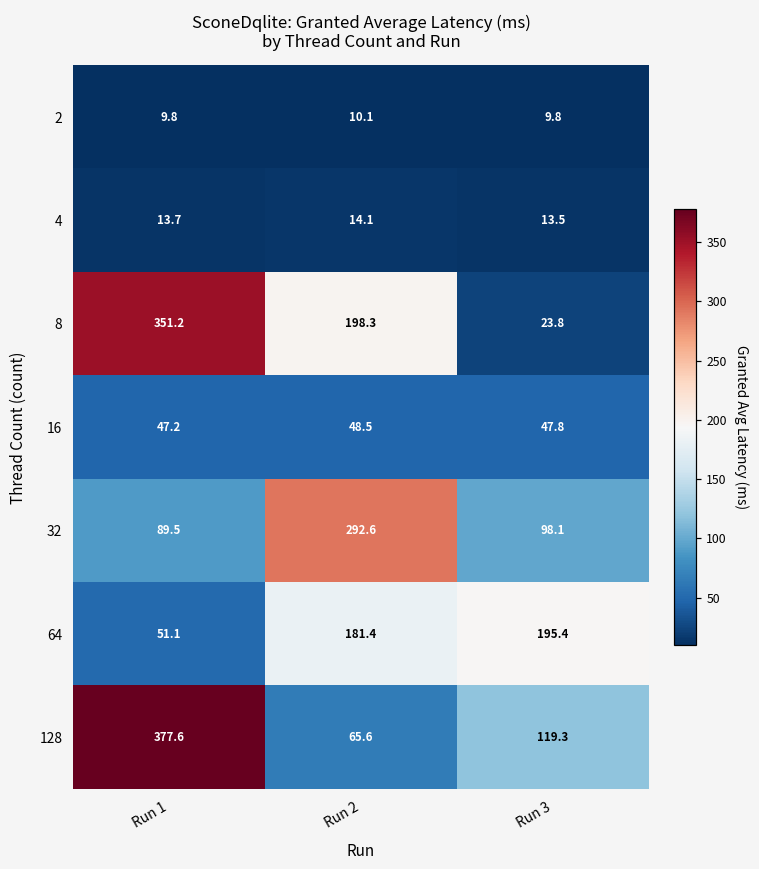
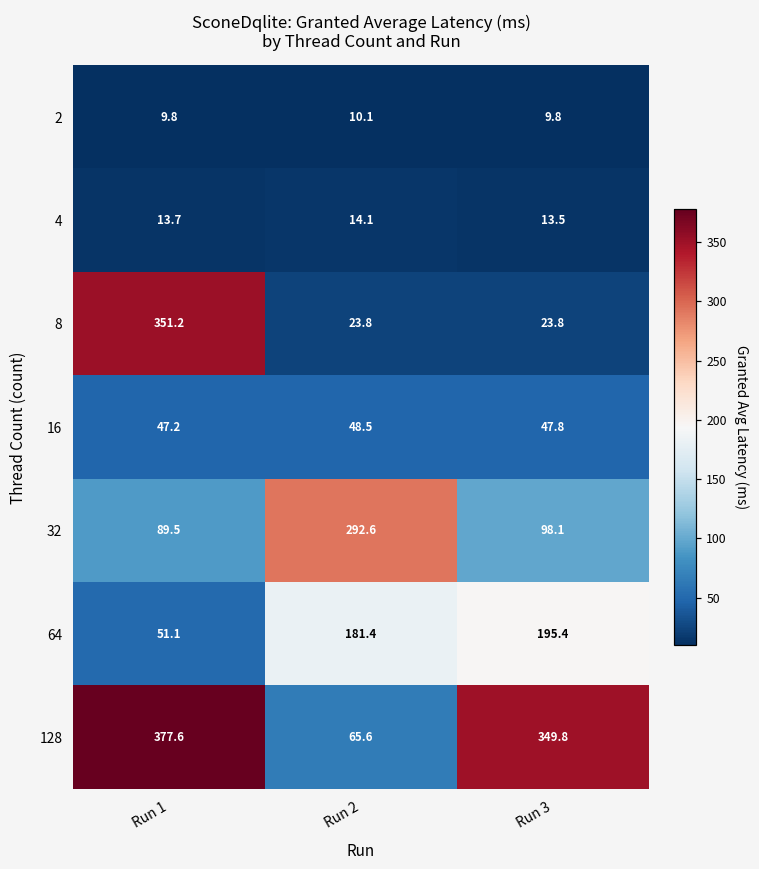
8, Run 2: 198.3 -> 23.8
128, Run 3: 119.3 -> 349.8
